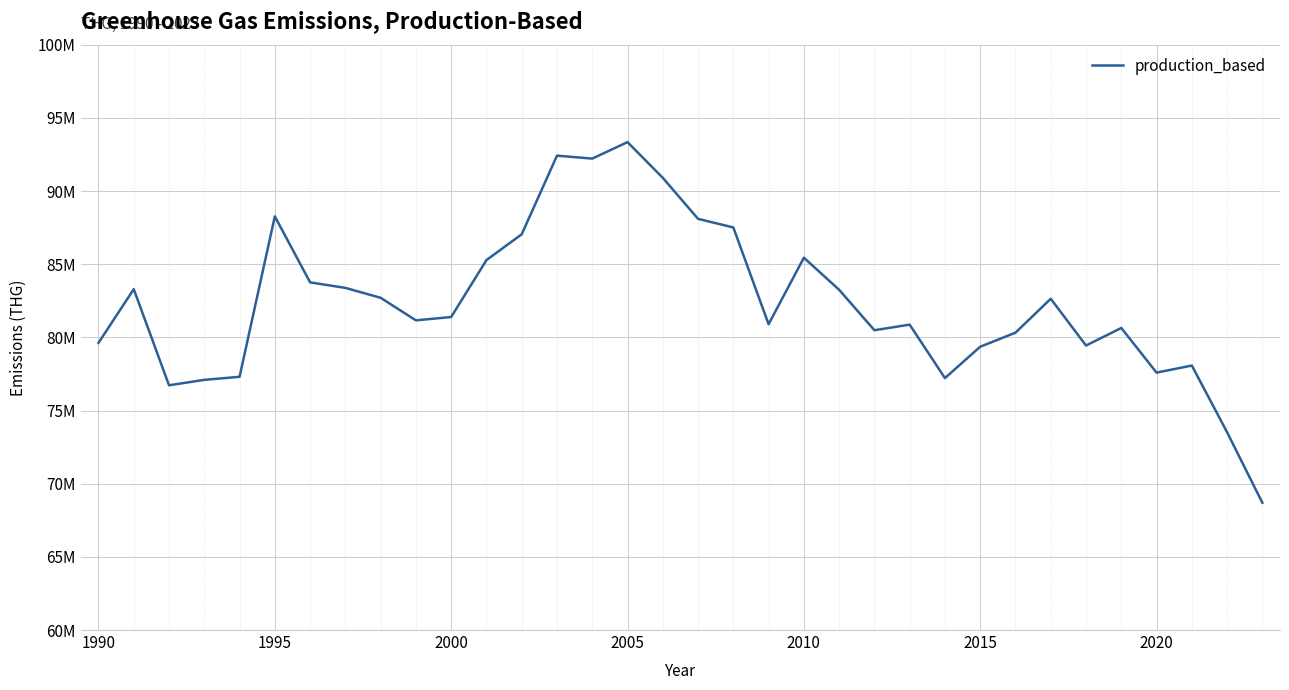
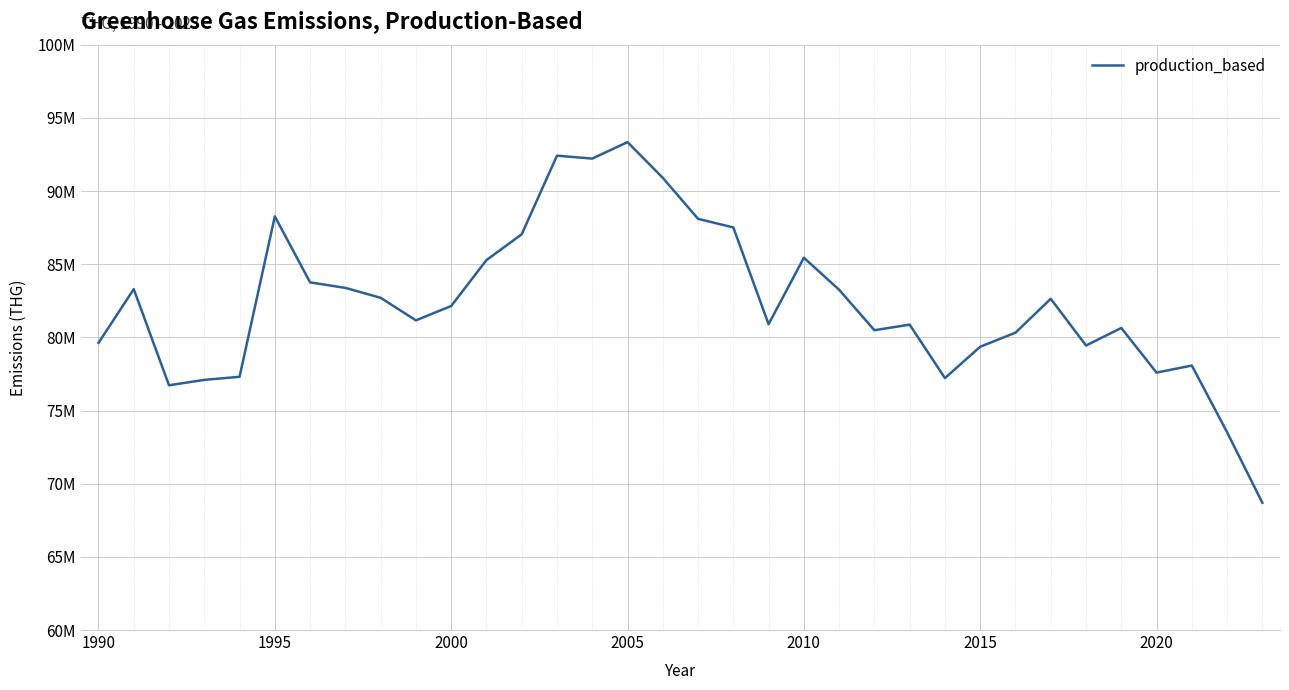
2000: 81400000 -> 82100000
